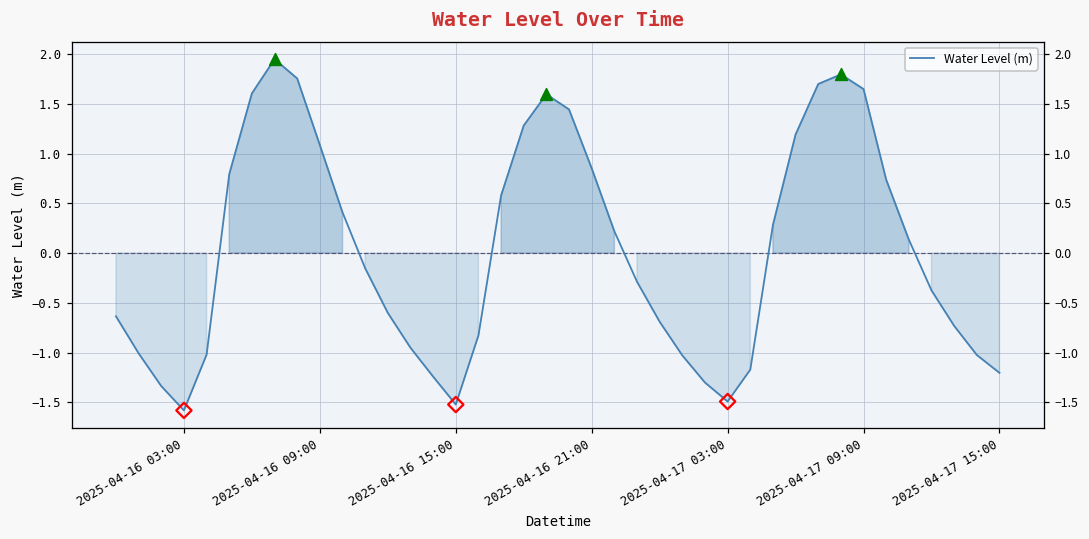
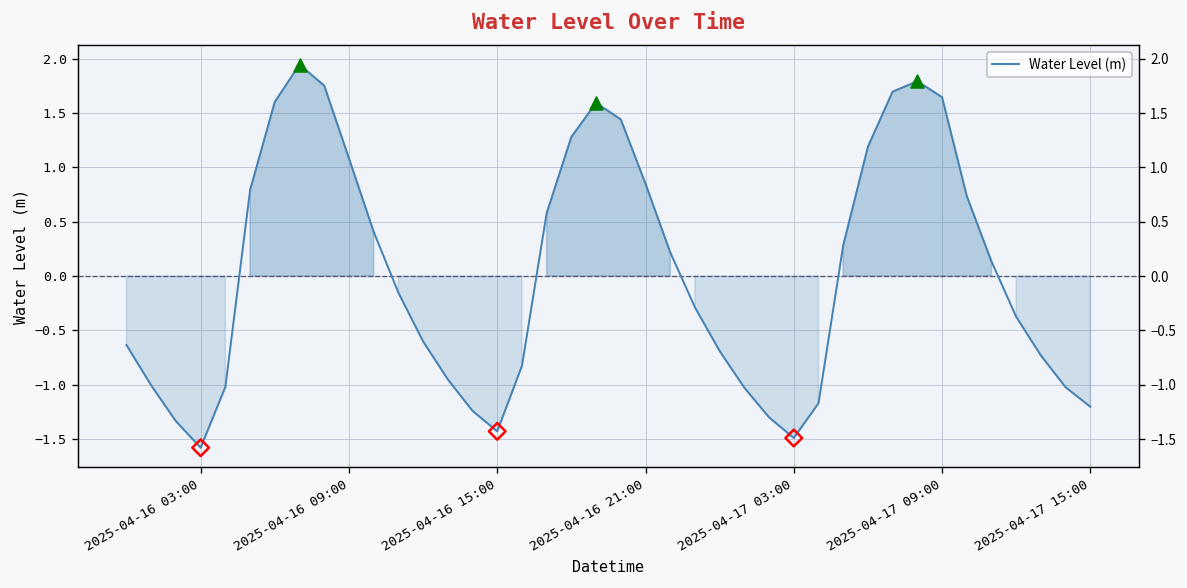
Water Level (m), 2025-04-16 15:00: -1.5 -> -1.4
